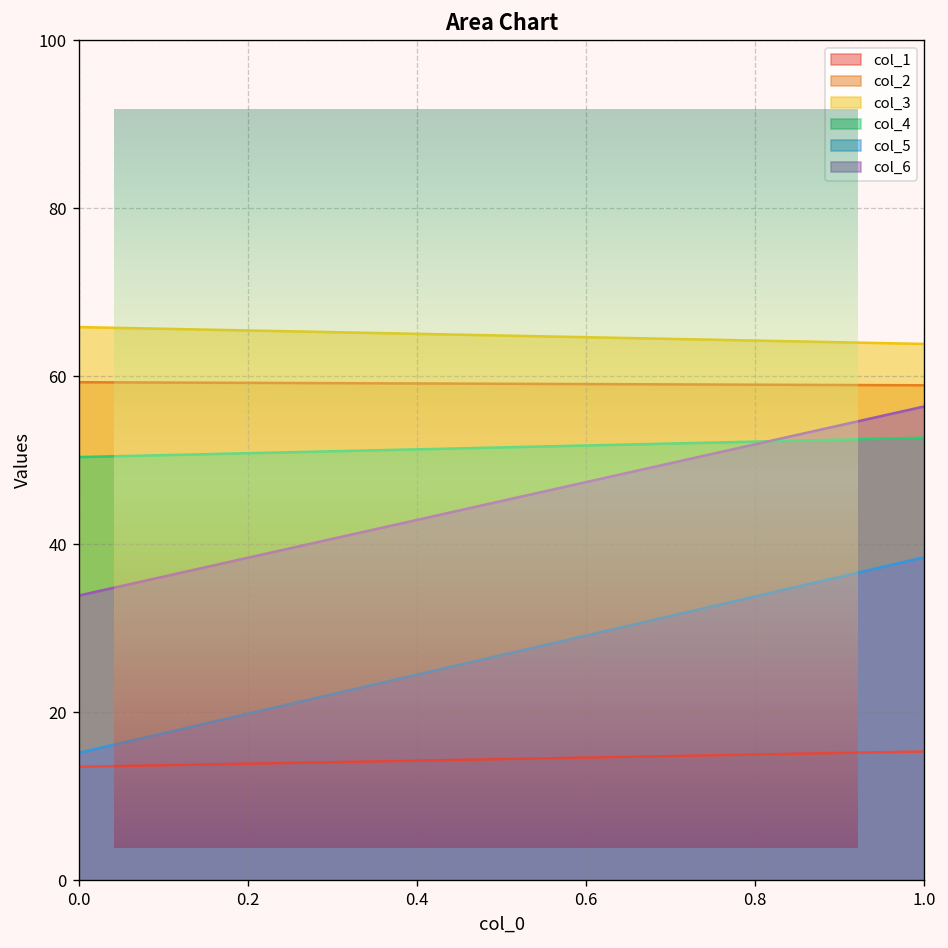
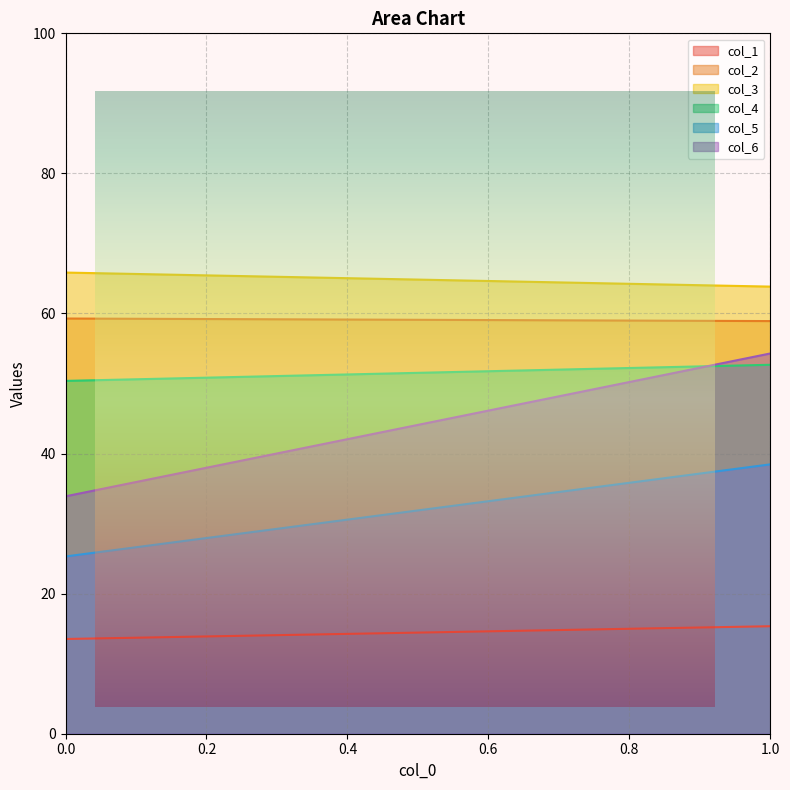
Area Chart, col_5, 0.0: 15 -> 25
Area Chart, col_6, 1.0: 56 -> 54
